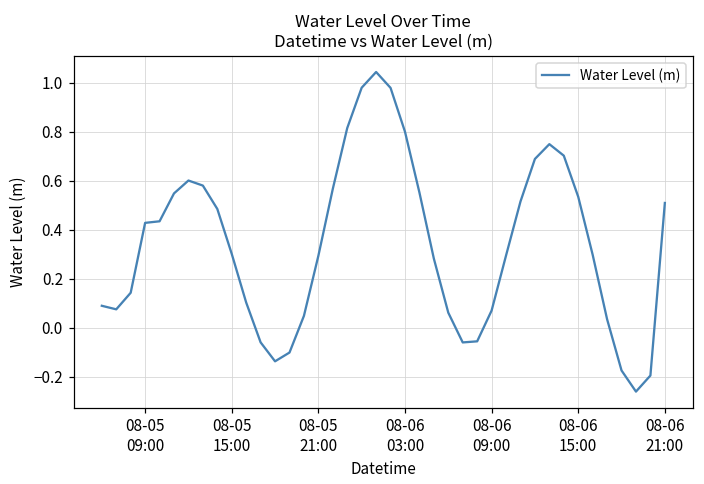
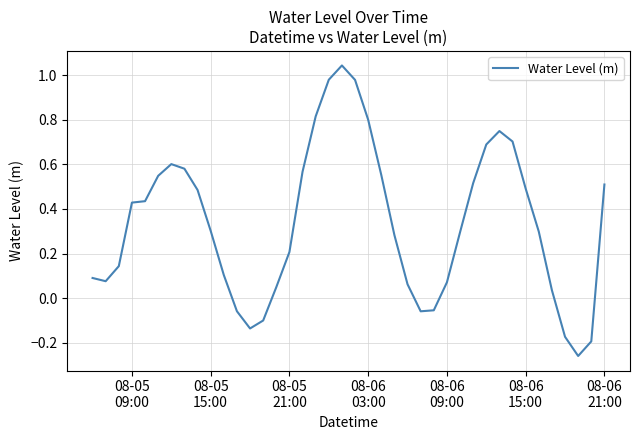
08-05 21:00: 0.29 -> 0.21
08-06 15:00: 0.54 -> 0.49
